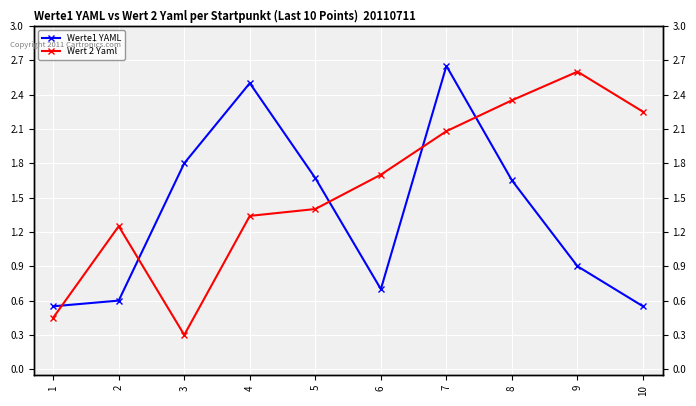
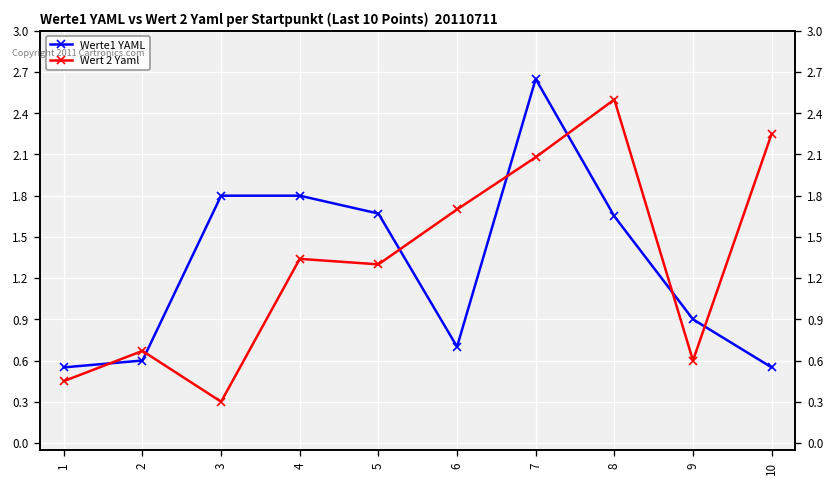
Wert 2 Yaml, 2: 1.25 -> 0.67
Werte1 YAML, 4: 2.5 -> 1.8
Wert 2 Yaml, 5: 1.4 -> 1.3
Wert 2 Yaml, 8: 2.35 -> 2.50
Wert 2 Yaml, 9: 2.6 -> 0.6
